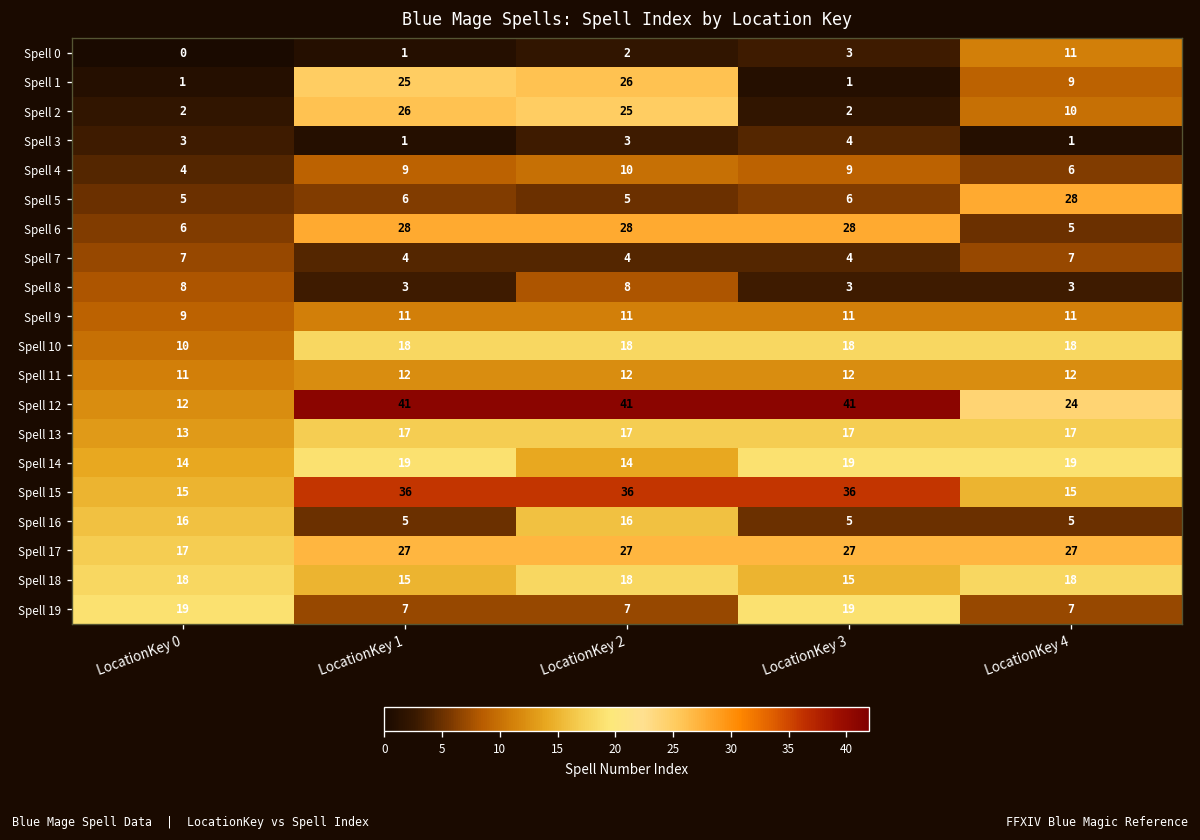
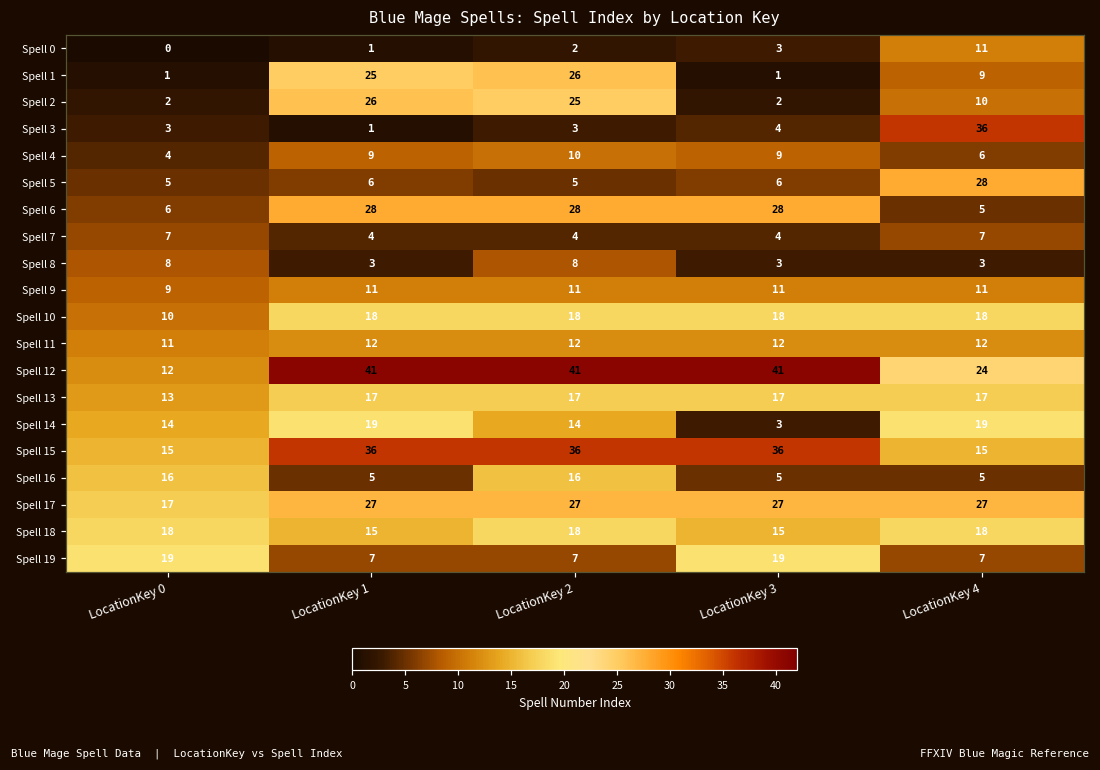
Spell 3, LocationKey 4: 1 -> 36
Spell 14, LocationKey 3: 19 -> 3
